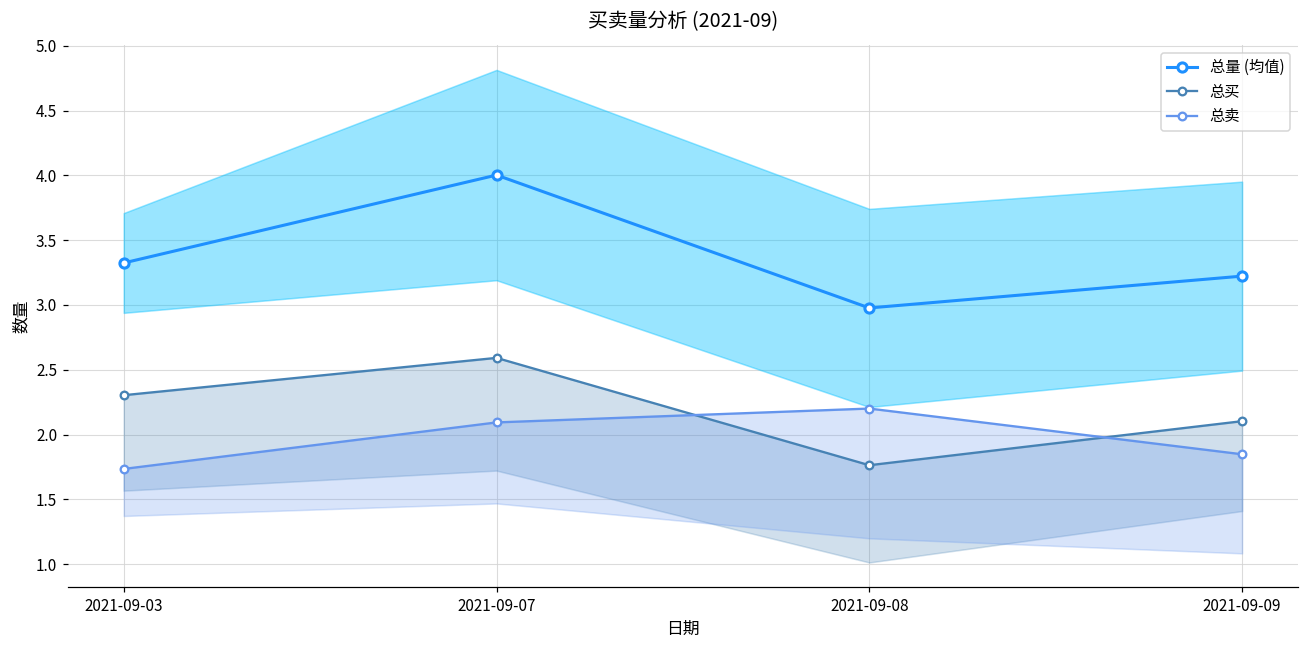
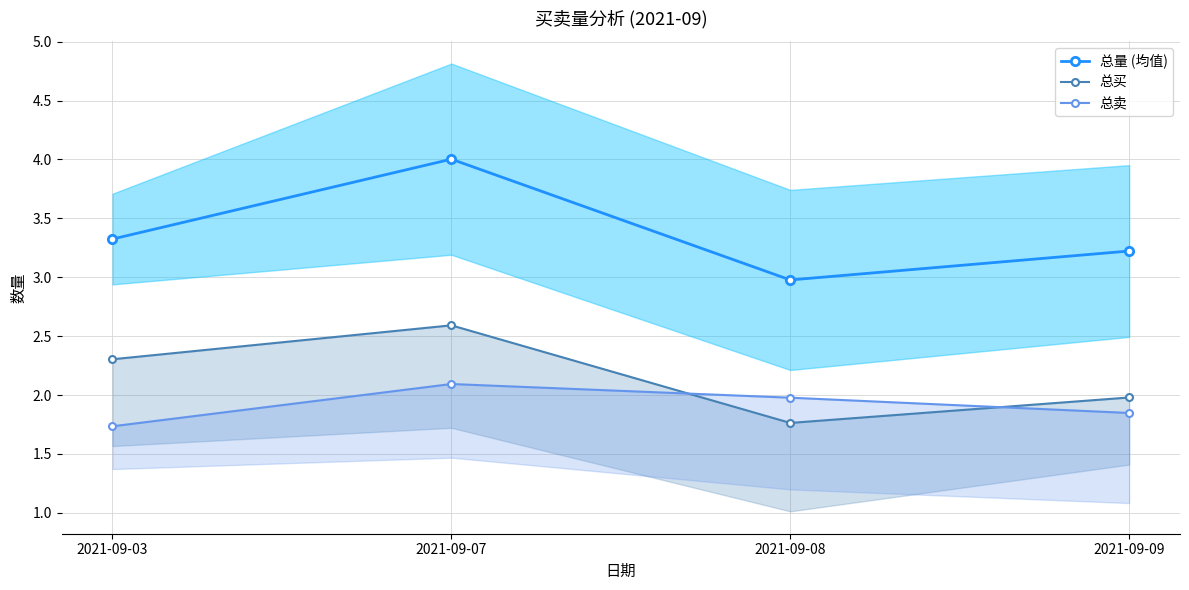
总卖, 2021-09-08: 2.20 -> 1.98
总买, 2021-09-09: 2.10 -> 1.98
